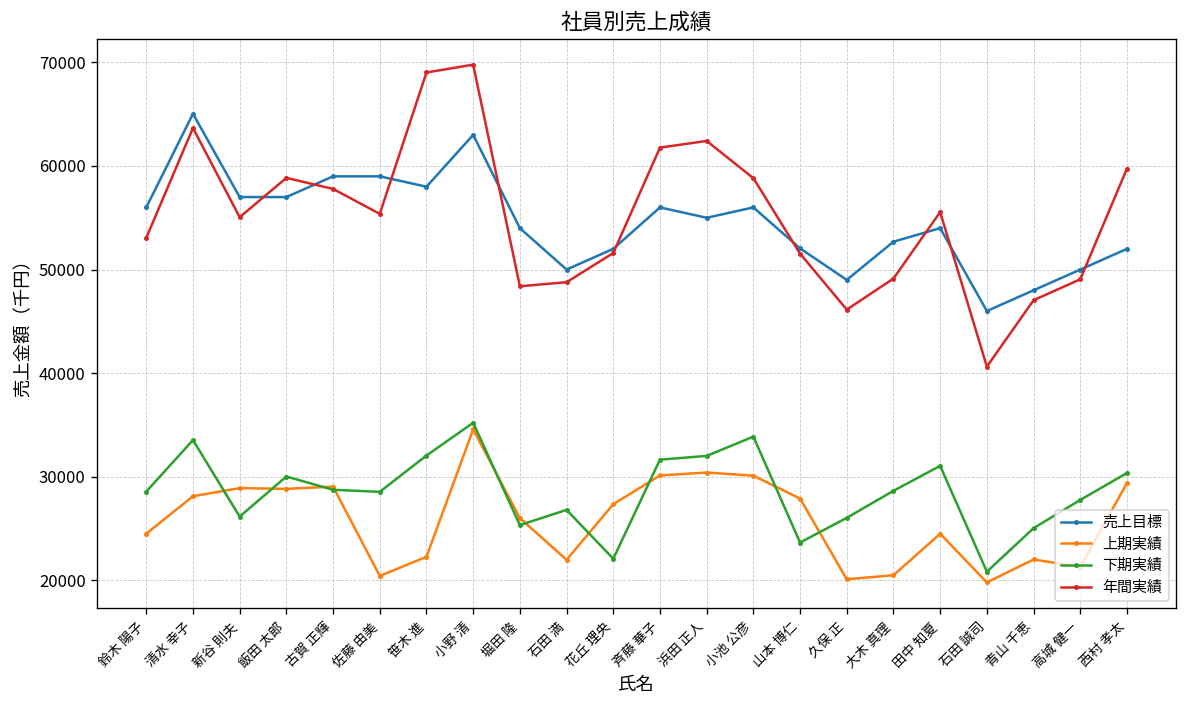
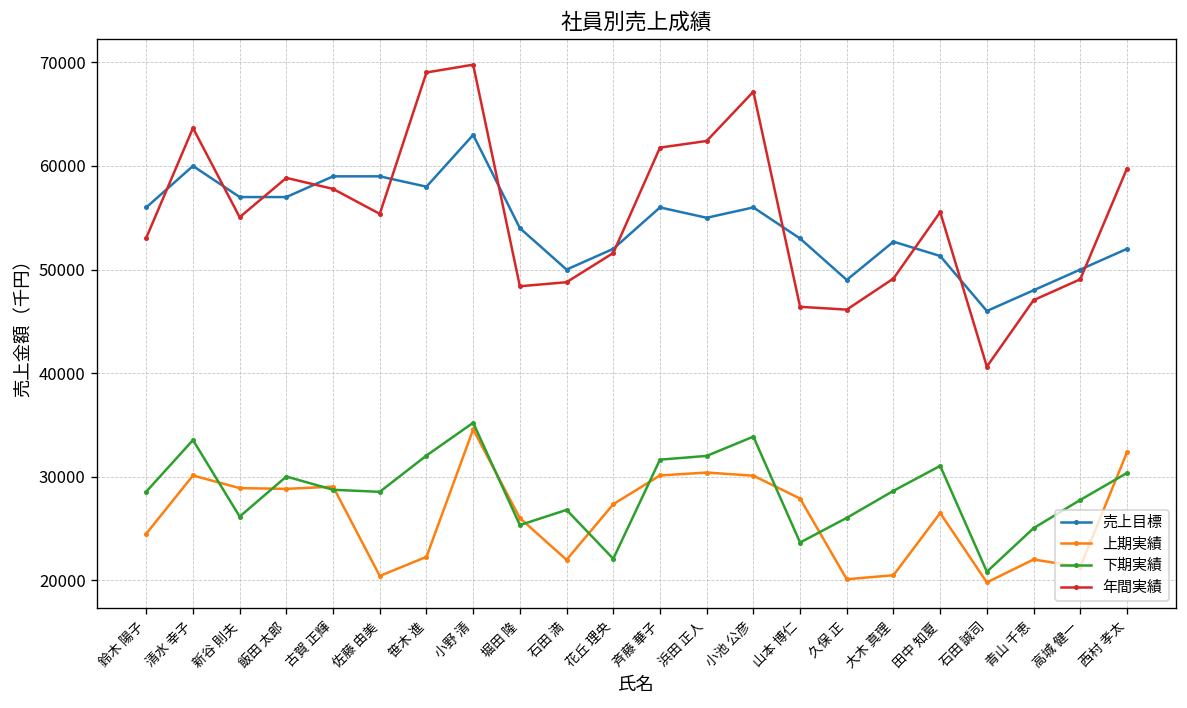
売上目標, 清水 幸子: 65000 -> 60000
上期実績, 清水 幸子: 28000 -> 30000
年間実績, 小池 公彦: 59000 -> 67000
売上目標, 山本 博仁: 52000 -> 53000
年間実績, 山本 博仁: 52000 -> 46000
売上目標, 田中 知夏: 54000 -> 51000
上期実績, 田中 知夏: 25000 -> 26000
上期実績, 西村 孝太: 29000 -> 32000
